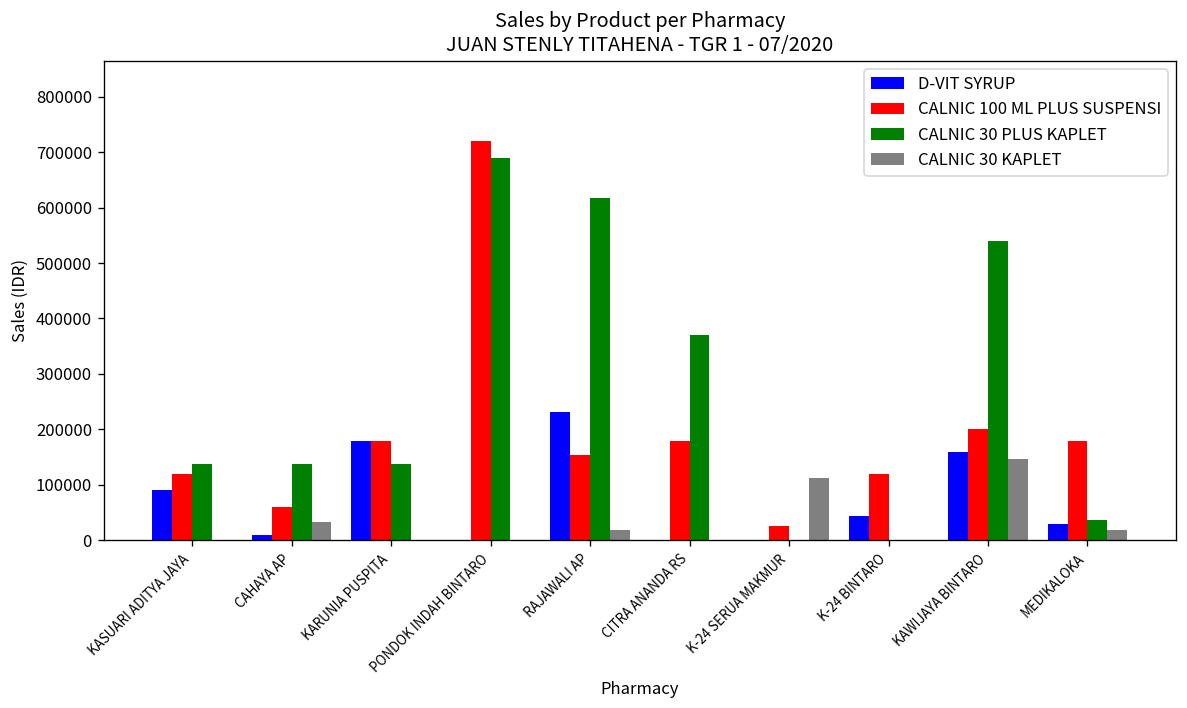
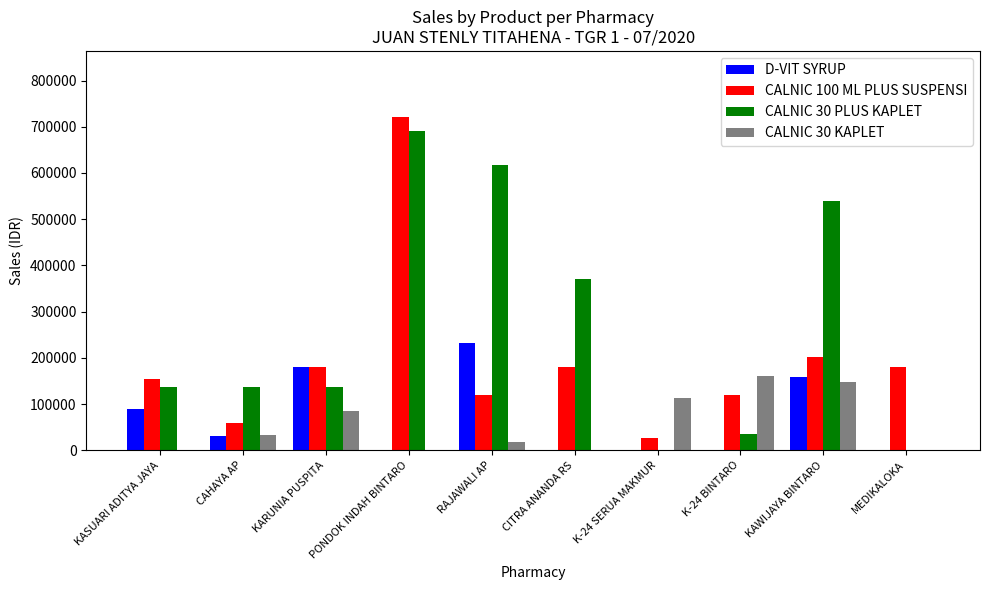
CALNIC 100 ML PLUS SUSPENSI, KASUARI ADITYA JAYA: 120000 -> 150000
D-VIT SYRUP, CAHAYA AP: 10000 -> 30000
CALNIC 30 KAPLET, KARUNIA PUSPITA: 0 -> 90000
CALNIC 100 ML PLUS SUSPENSI, RAJAWALI AP: 150000 -> 120000
D-VIT SYRUP, K-24 BINTARO: 40000 -> 0
CALNIC 30 PLUS KAPLET, K-24 BINTARO: 0 -> 40000
CALNIC 30 KAPLET, K-24 BINTARO: 0 -> 160000
D-VIT SYRUP, MEDIKALOKA: 30000 -> 0
CALNIC 30 PLUS KAPLET, MEDIKALOKA: 40000 -> 0
CALNIC 30 KAPLET, MEDIKALOKA: 20000 -> 0
